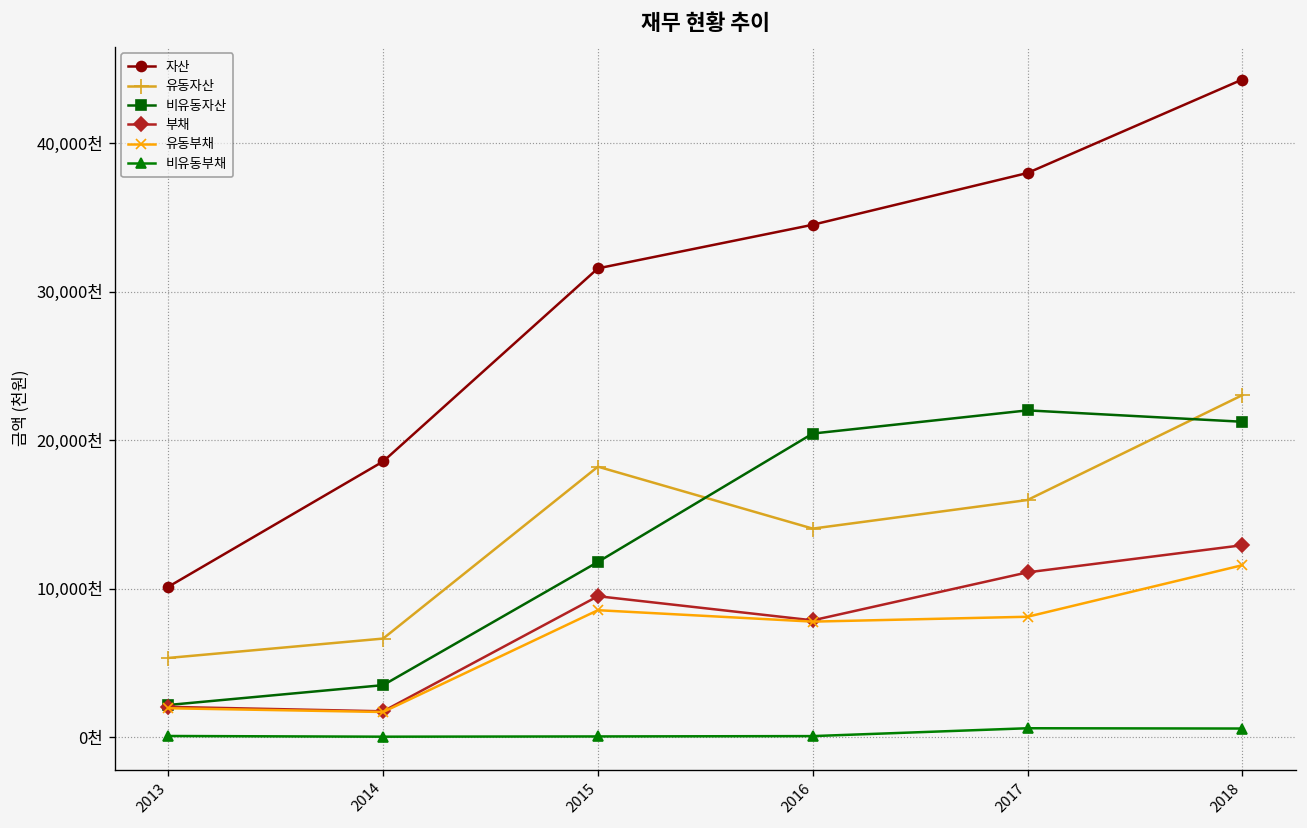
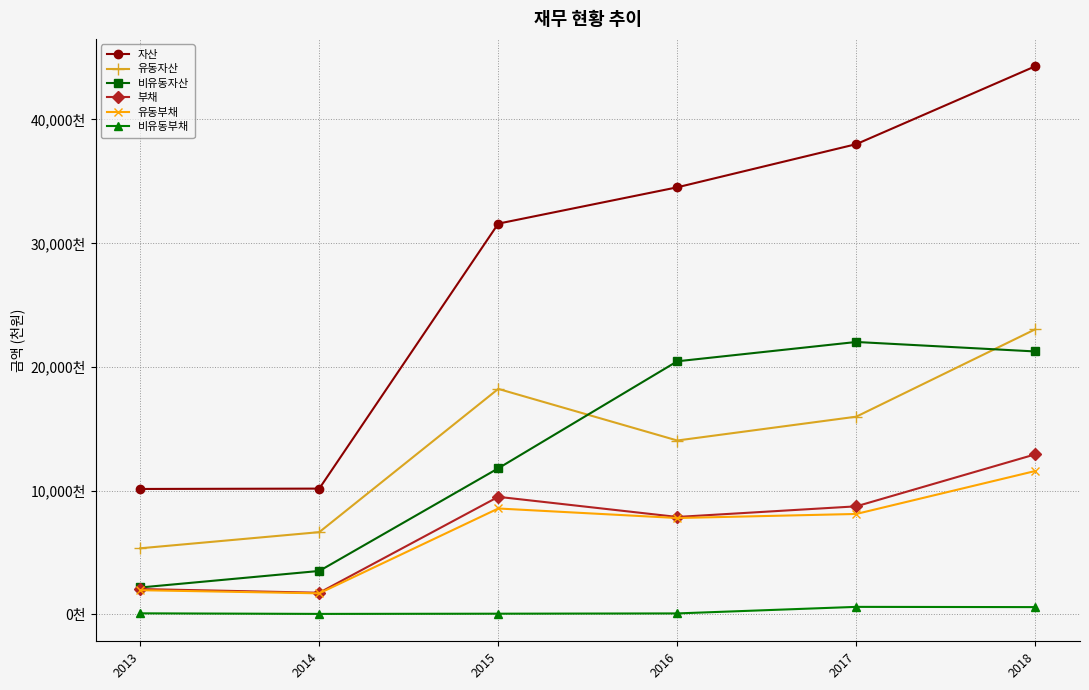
자산, 2014: 18,600천 -> 10,200천
부채, 2017: 11,100천 -> 8,700천
